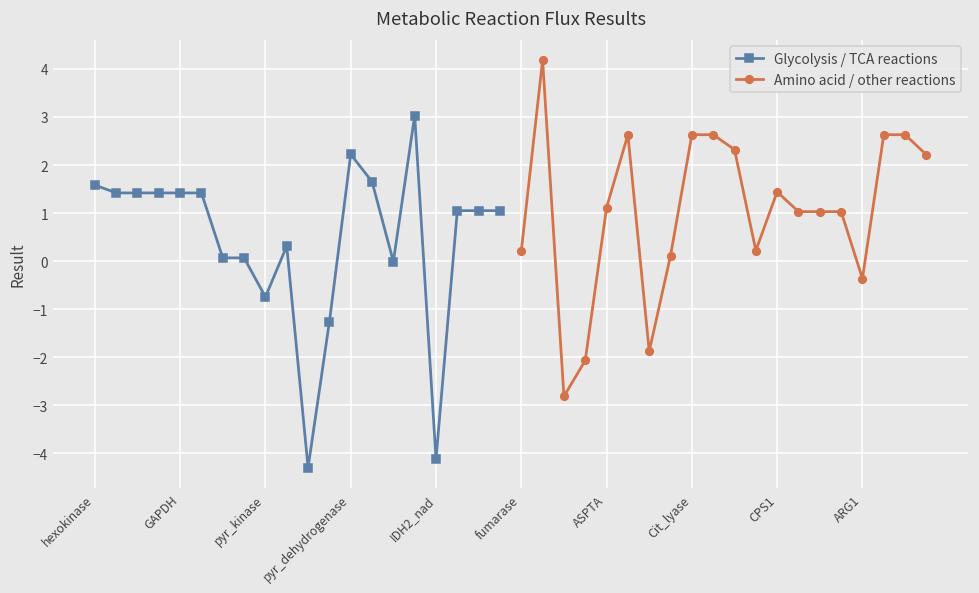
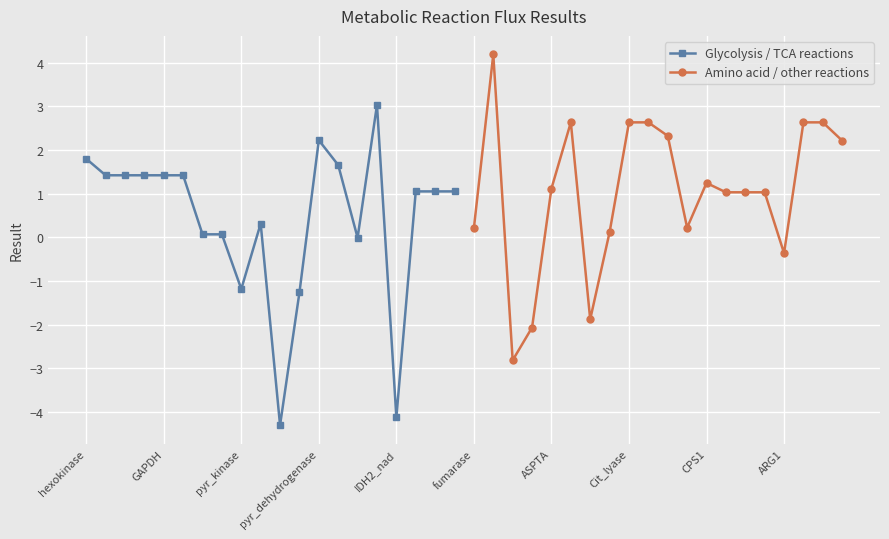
Glycolysis / TCA reactions, hexokinase: 1.6 -> 1.8
Glycolysis / TCA reactions, pyr_kinase: -0.7 -> -1.2
Amino acid / other reactions, CPS1: 1.4 -> 1.2
